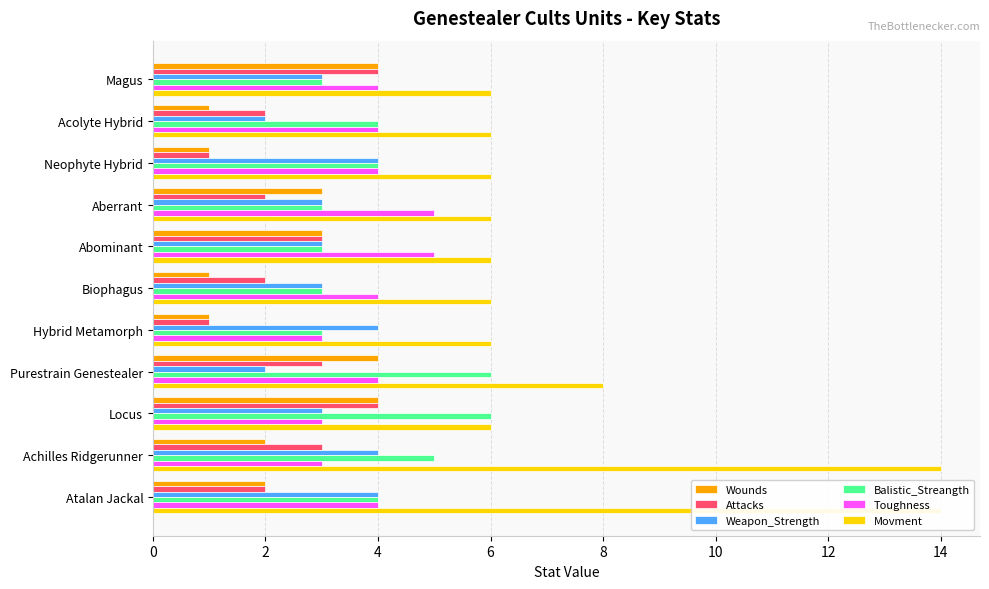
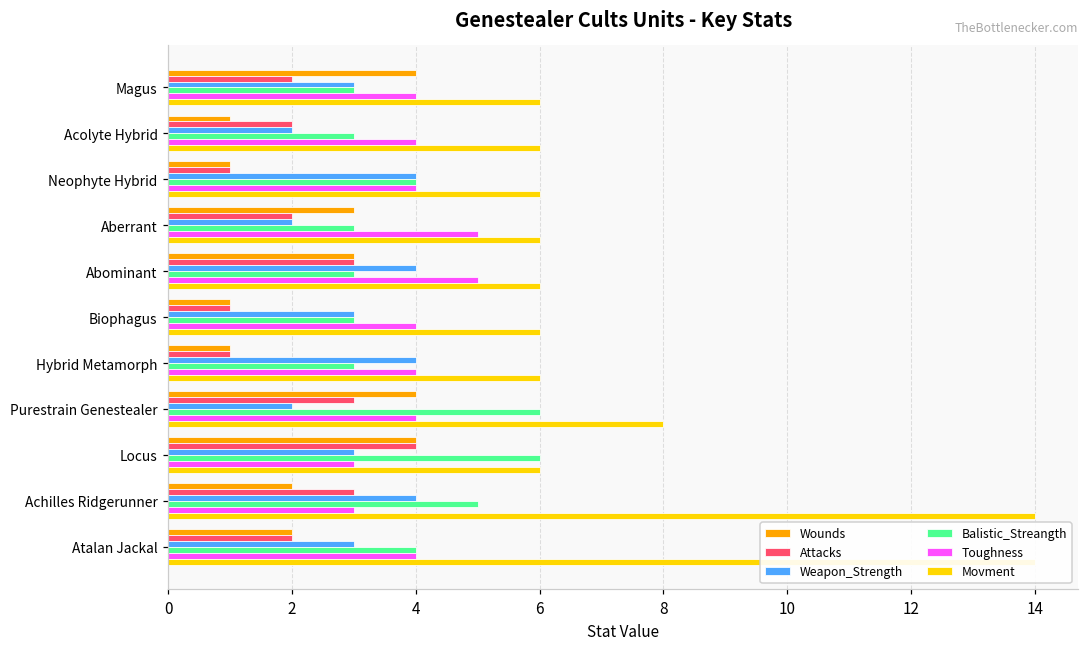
Attacks, Magus: 4 -> 2
Balistic_Streangth, Acolyte Hybrid: 4 -> 3
Weapon_Strength, Aberrant: 3 -> 2
Weapon_Strength, Abominant: 3 -> 4
Attacks, Biophagus: 2 -> 1
Toughness, Hybrid Metamorph: 3 -> 4
Weapon_Strength, Atalan Jackal: 4 -> 3
